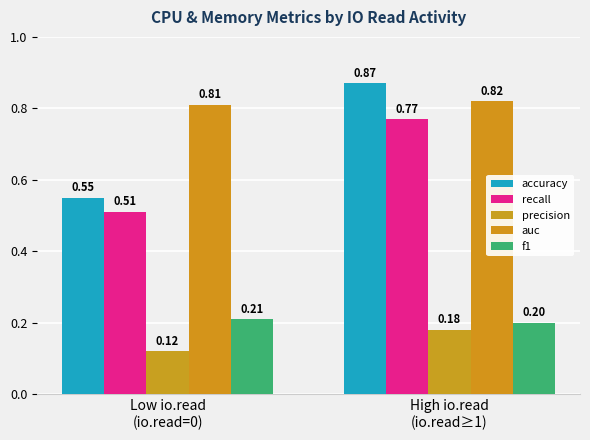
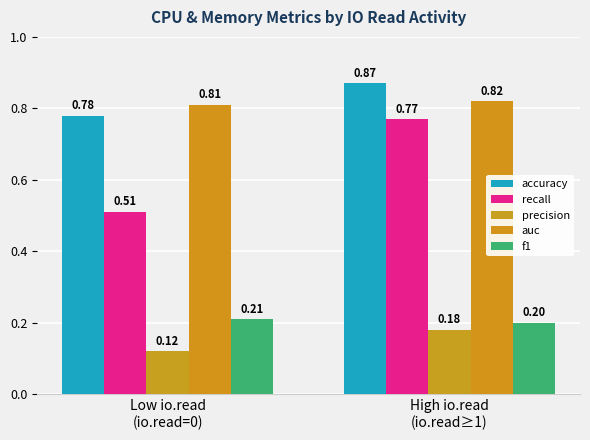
accuracy, Low io.read (io.read=0): 0.55 -> 0.78
